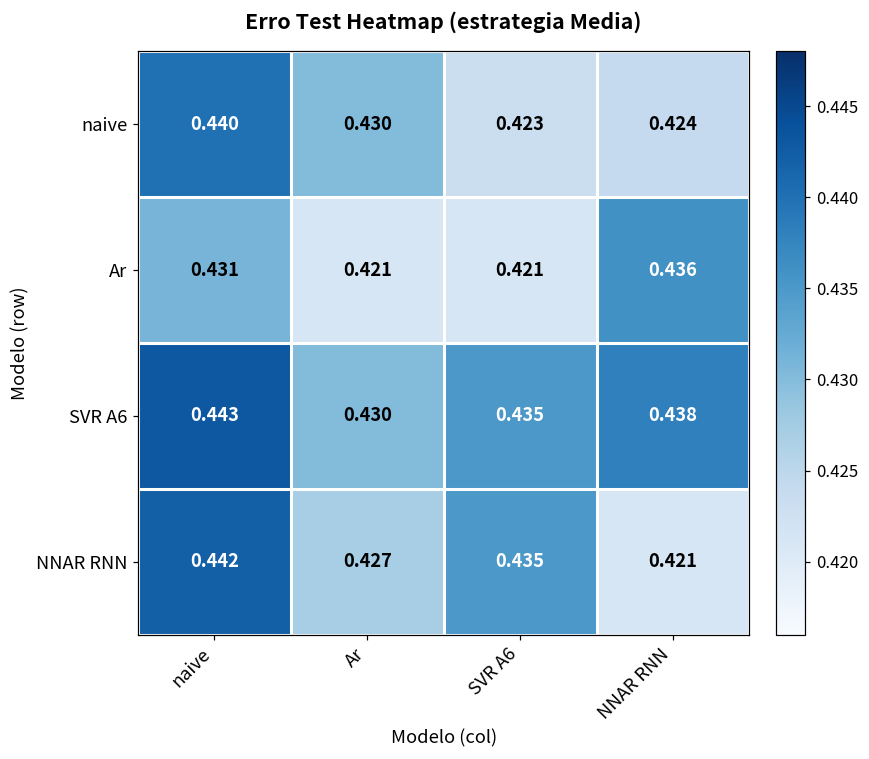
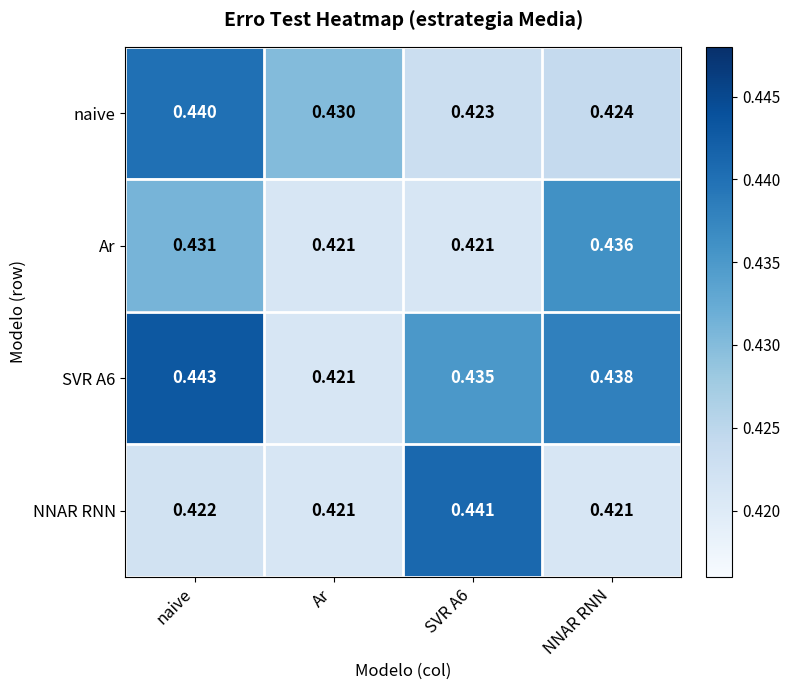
SVR A6, Ar: 0.430 -> 0.421
NNAR RNN, naive: 0.442 -> 0.422
NNAR RNN, Ar: 0.427 -> 0.421
NNAR RNN, SVR A6: 0.435 -> 0.441
